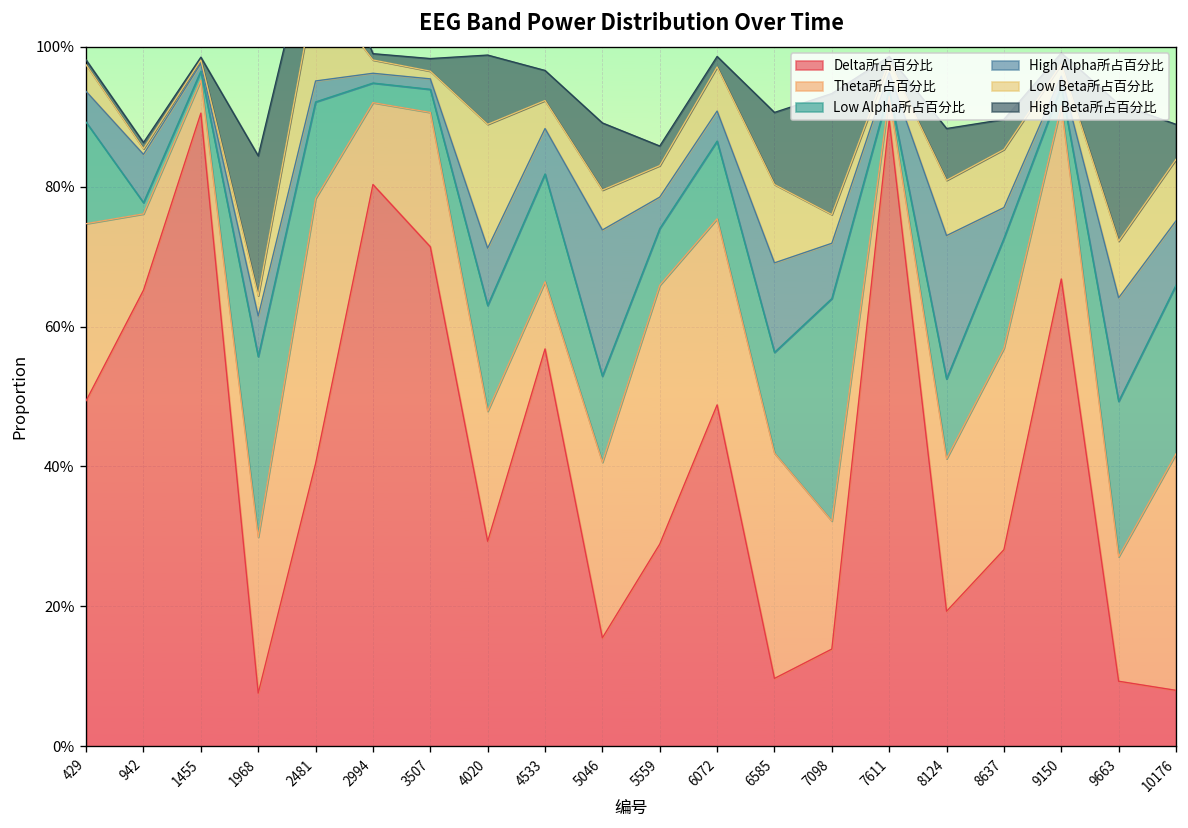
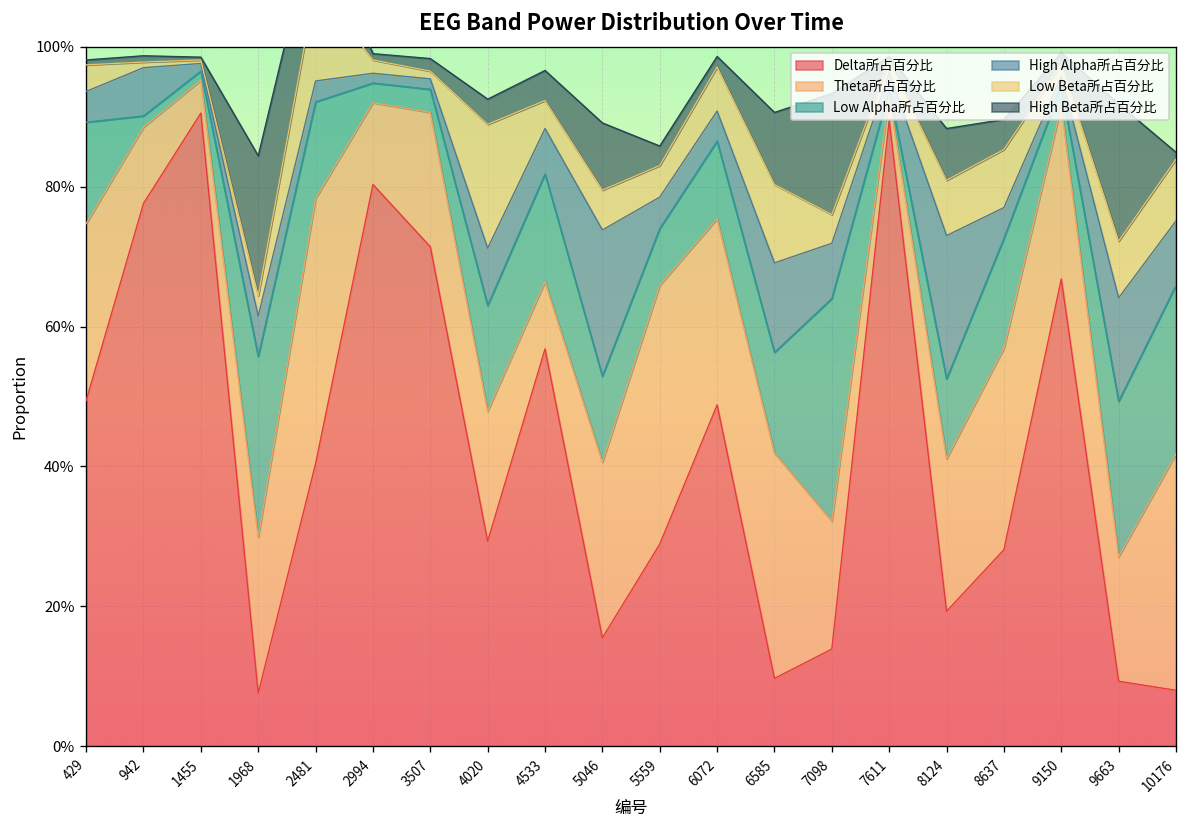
Delta所占百分比, 942: 65% -> 78%
High Beta所占百分比, 4020: 10% -> 4%
High Beta所占百分比, 10176: 5% -> 1%
